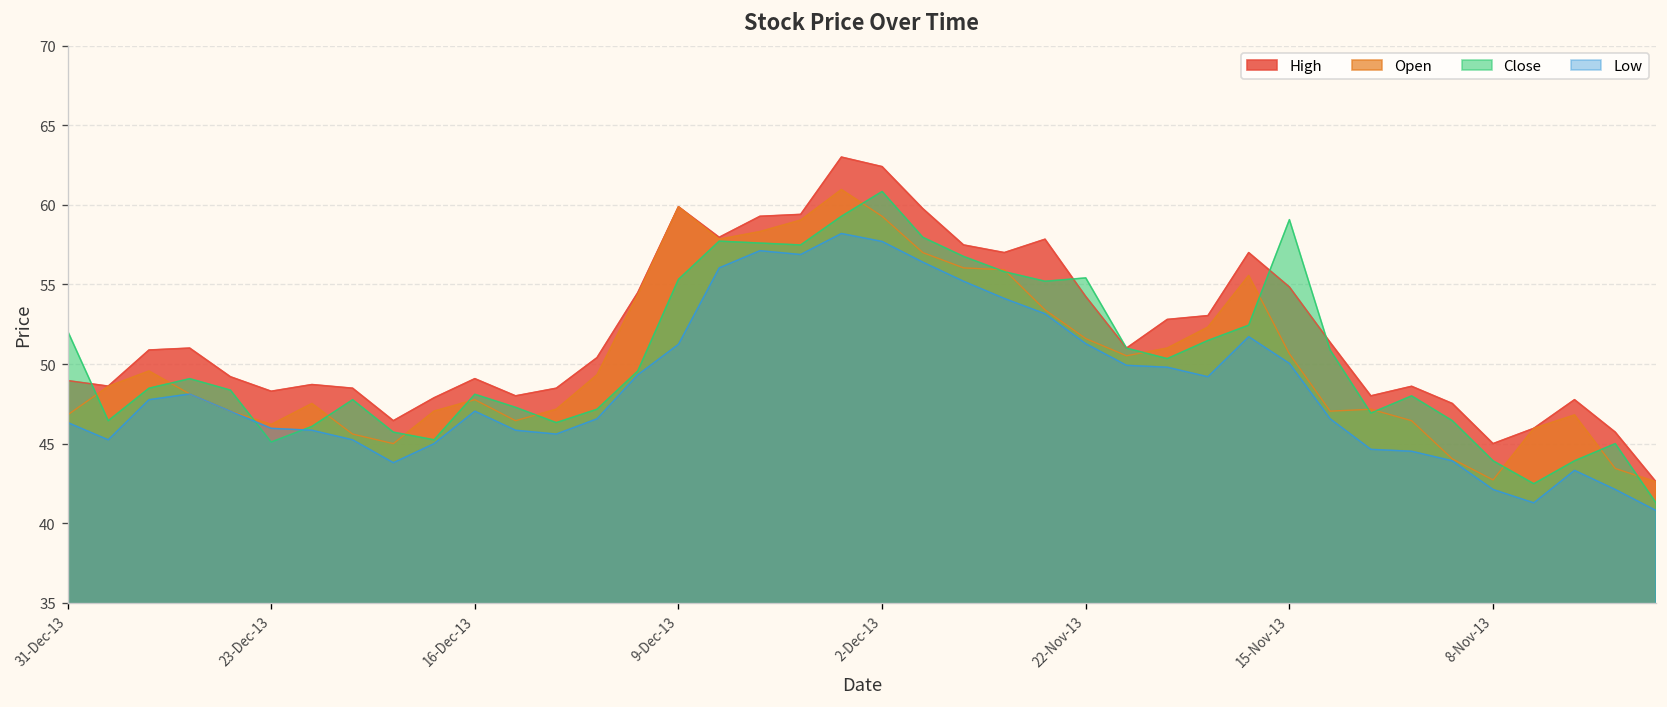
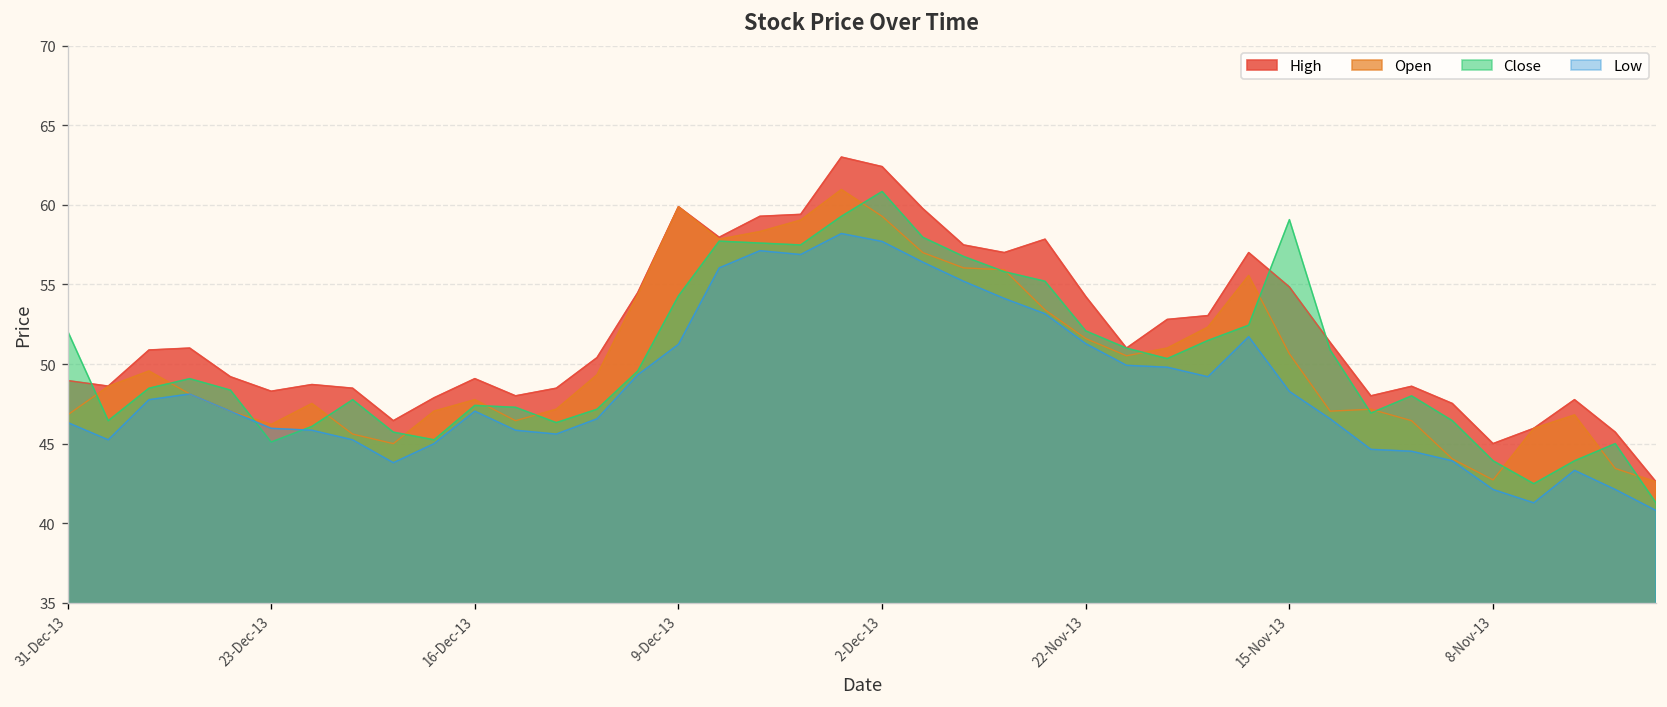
Close, 16-Dec-13: 48.1 -> 47.4
Close, 9-Dec-13: 55.3 -> 54.3
Close, 22-Nov-13: 55.4 -> 52.1
Low, 15-Nov-13: 50.0 -> 48.3
